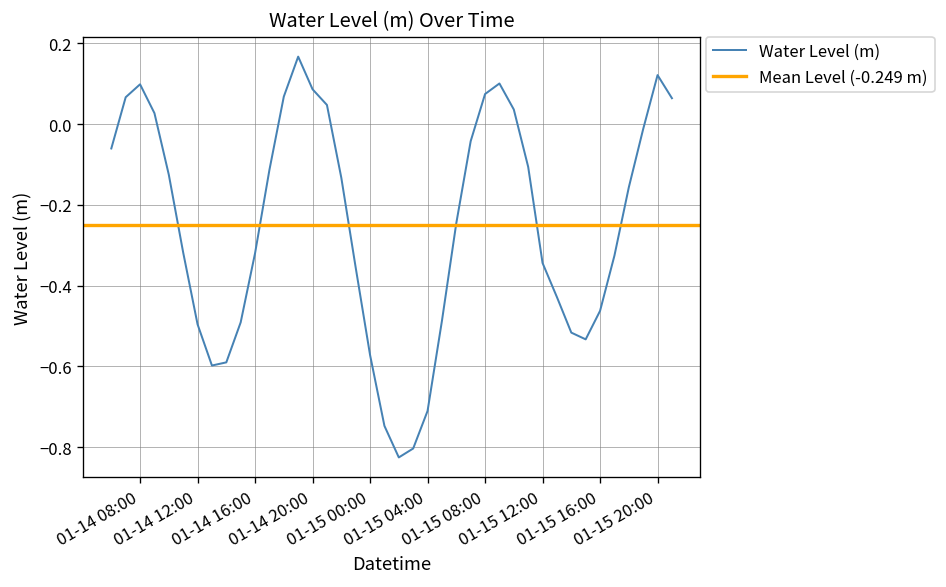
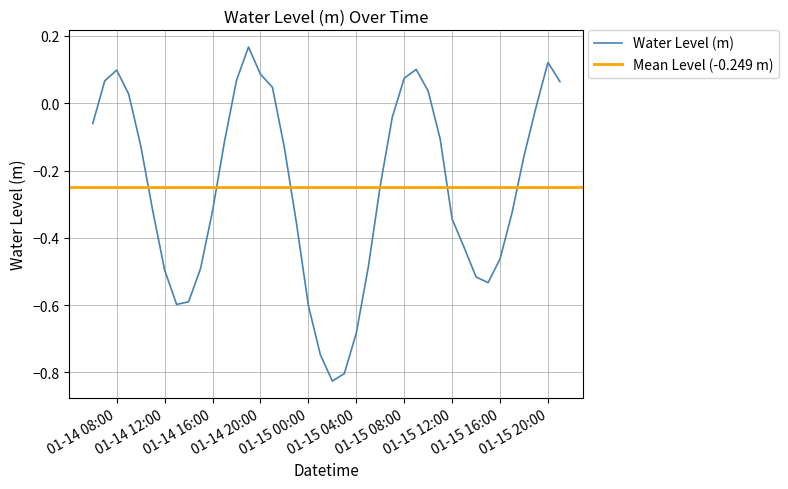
01-15 00:00: -0.57 -> -0.60
01-15 04:00: -0.71 -> -0.68
